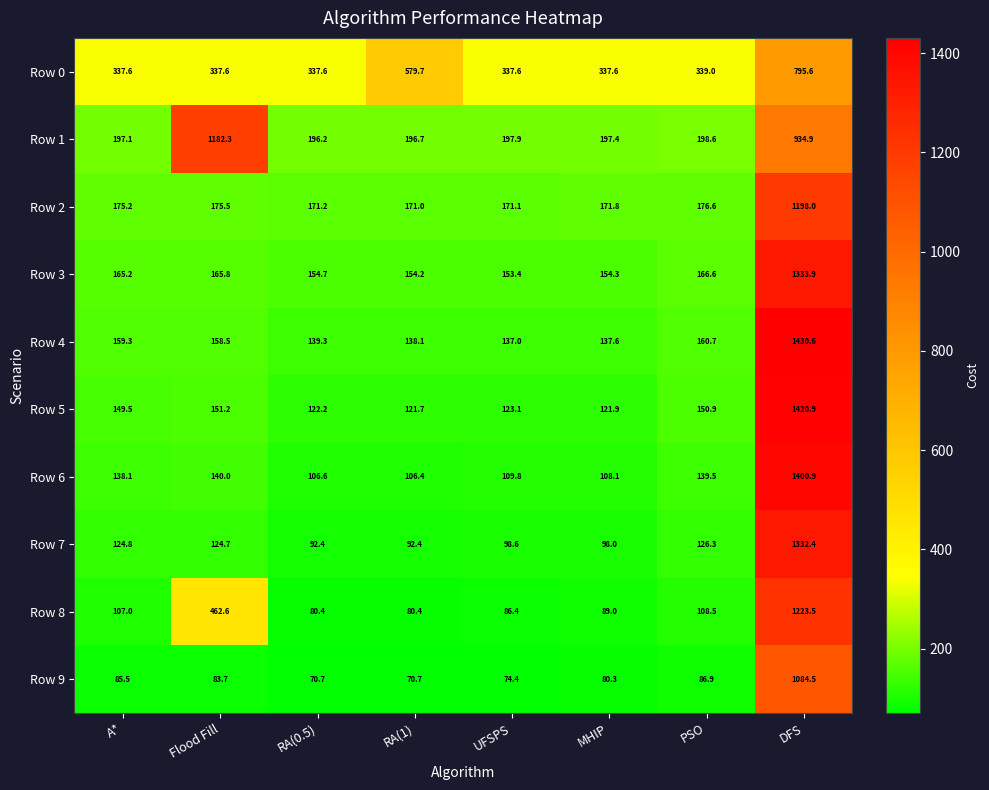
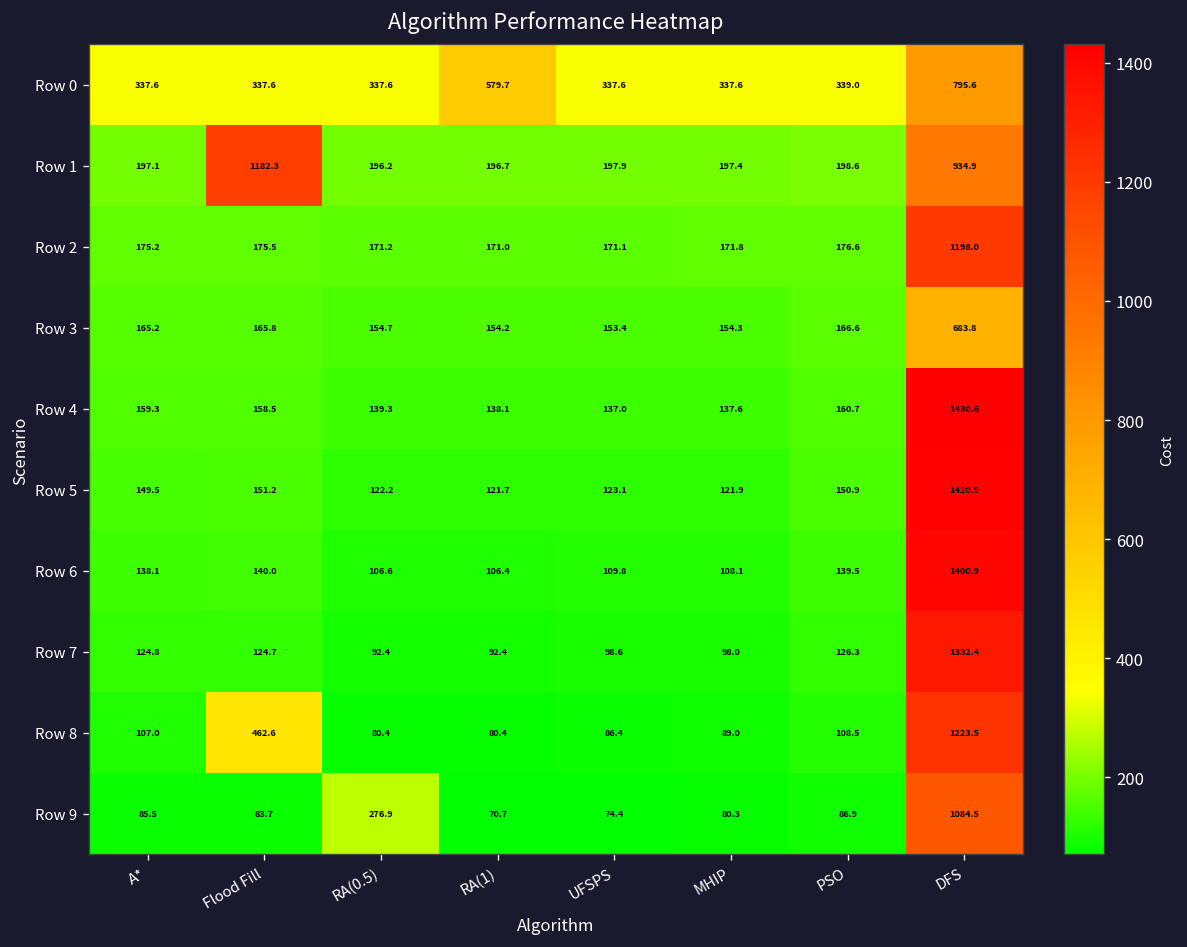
Row 3, DFS: 1333.9 -> 683.8
Row 9, RA(0.5): 70.7 -> 276.9
